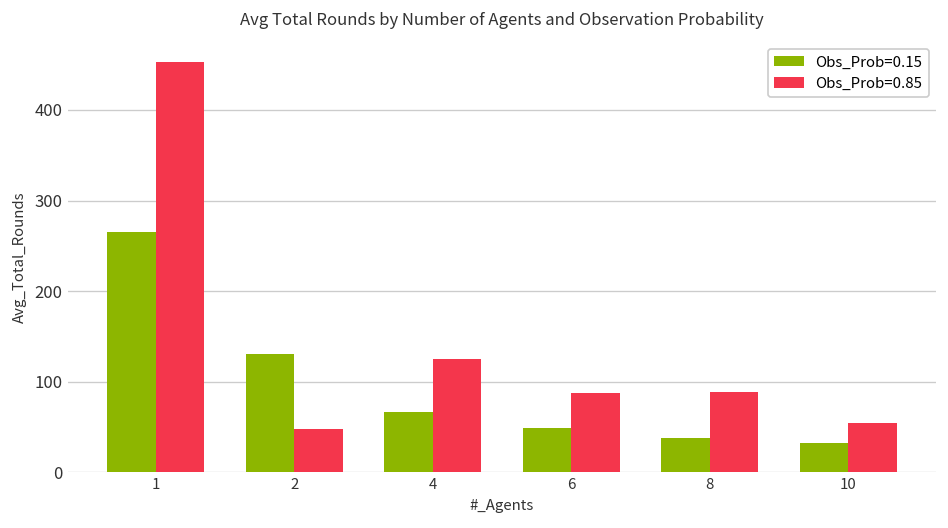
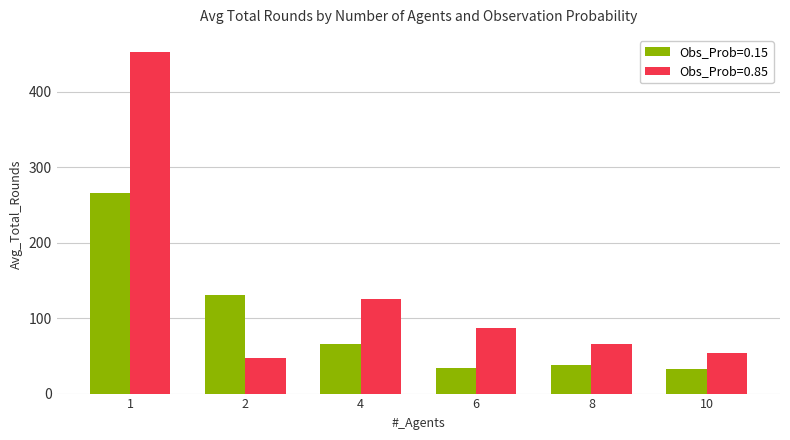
Obs_Prob=0.15, 6: 50 -> 30
Obs_Prob=0.85, 8: 90 -> 70
